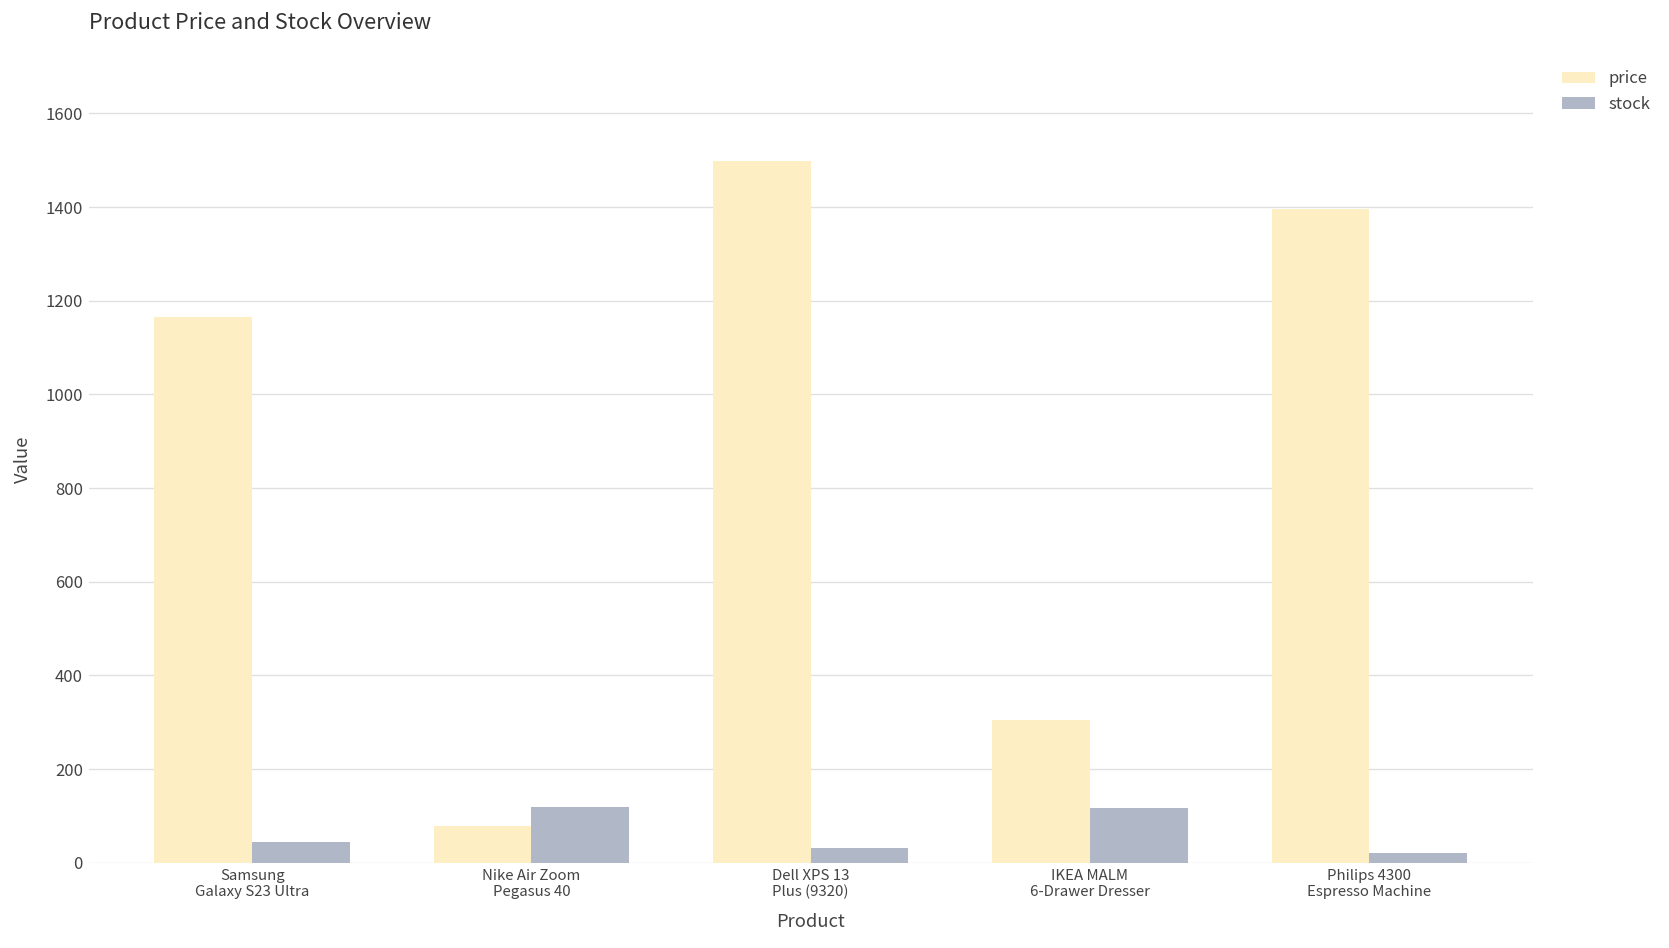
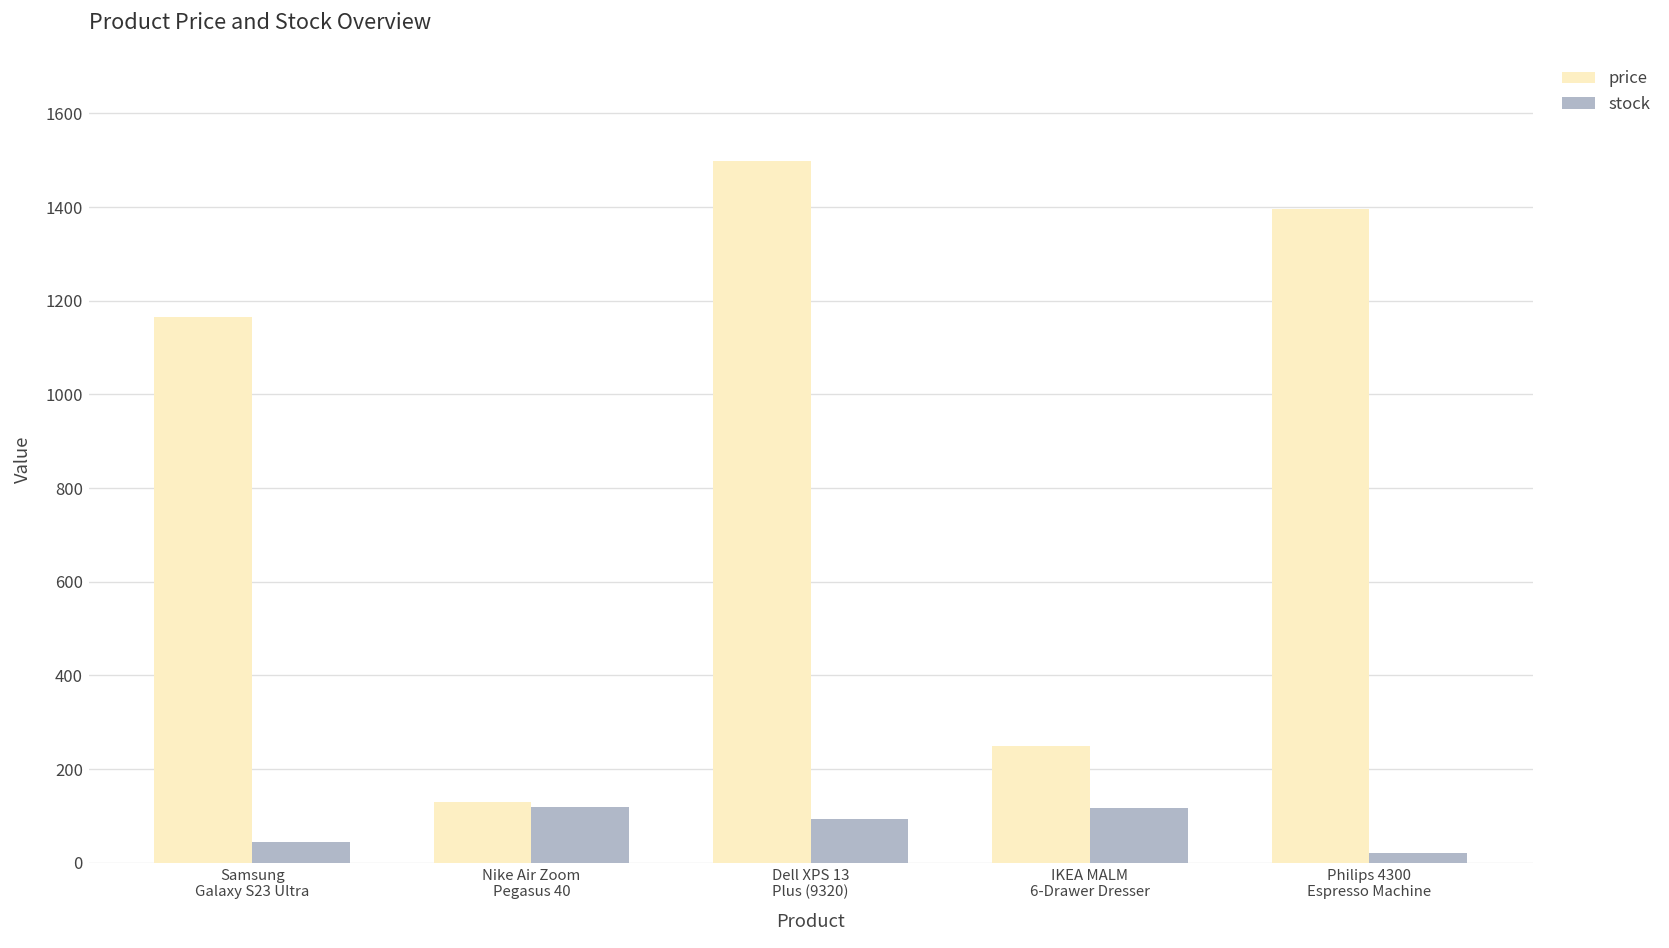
price, Nike Air Zoom Pegasus 40: 80 -> 130
stock, Dell XPS 13 Plus (9320): 30 -> 90
price, IKEA MALM 6-Drawer Dresser: 300 -> 250
